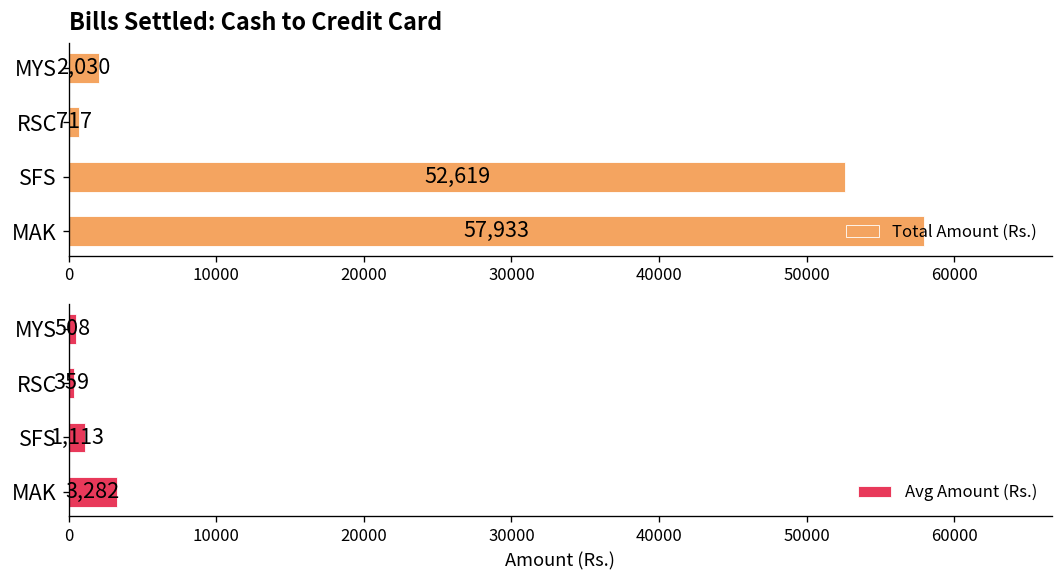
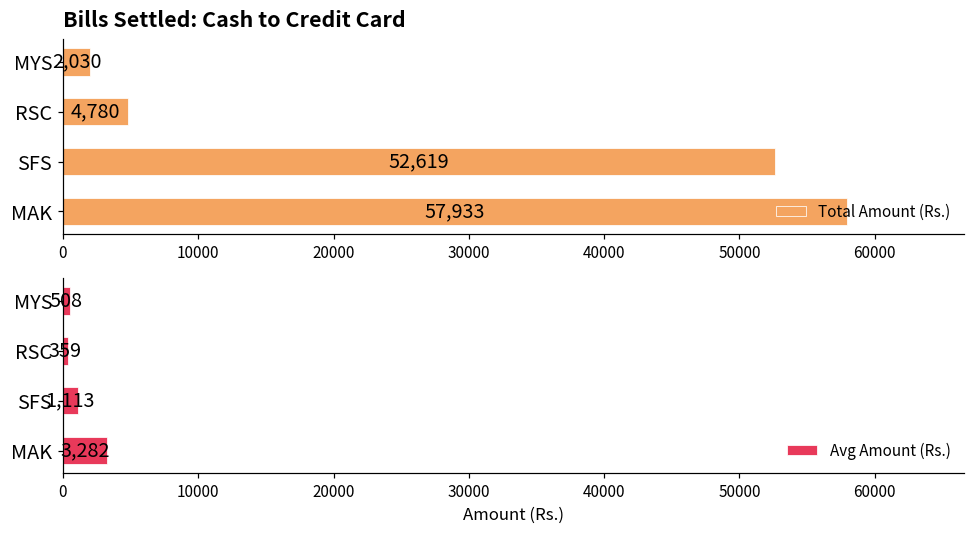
Bills Settled: Cash to Credit Card, RSC: 717 -> 4,780
